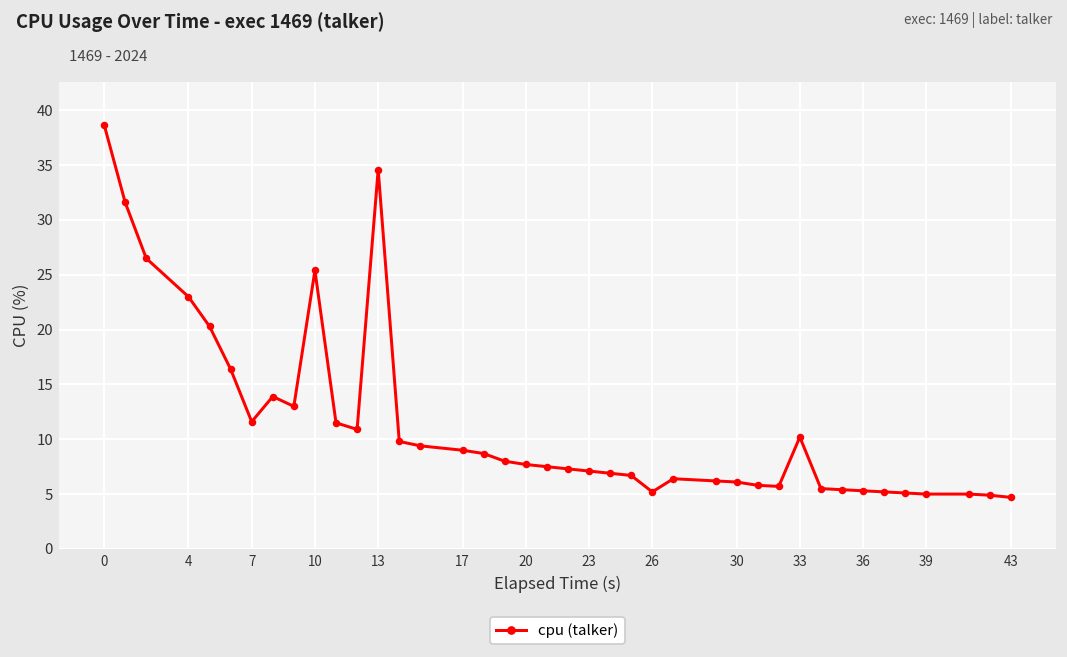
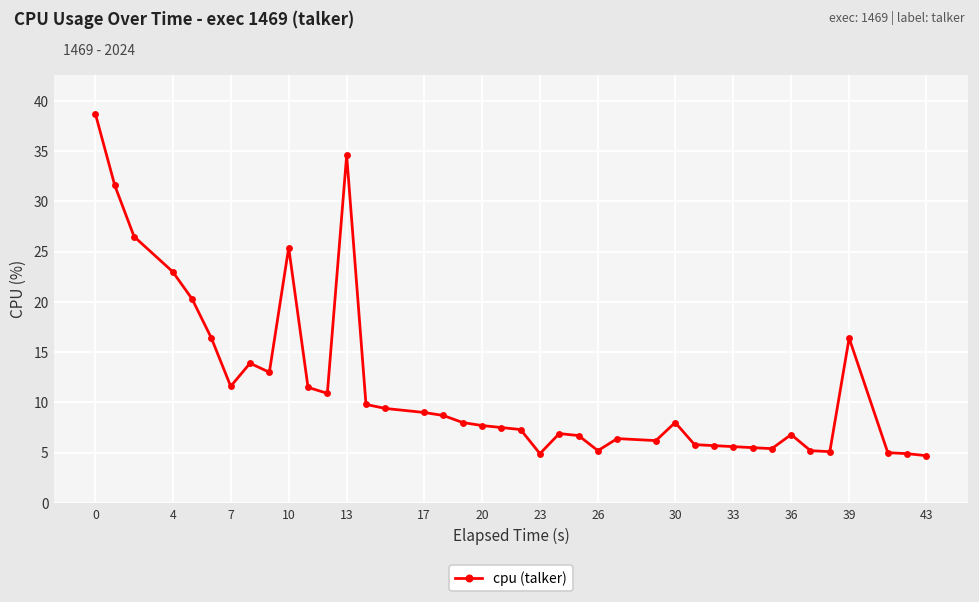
23: 7 -> 5
30: 6 -> 8
33: 10 -> 6
36: 5 -> 7
39: 5 -> 16
